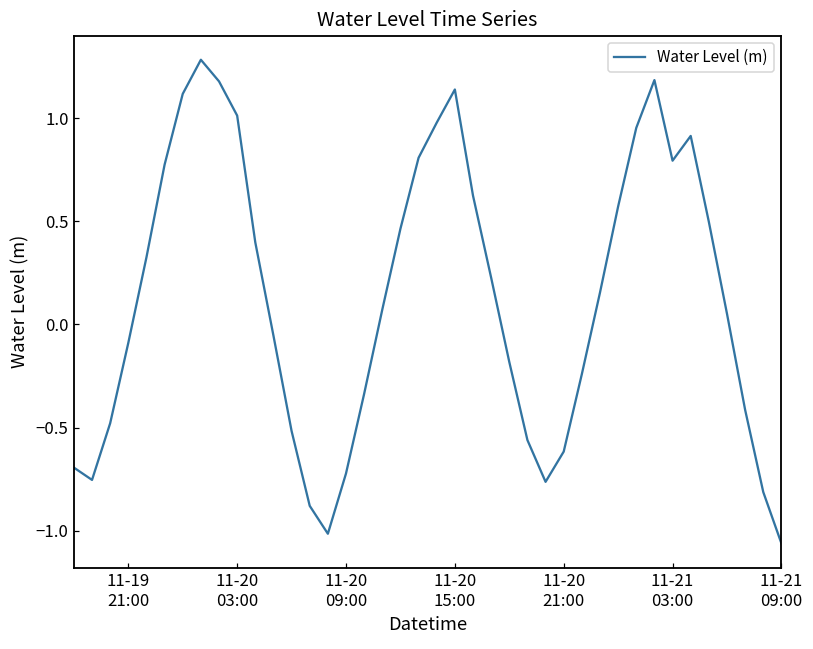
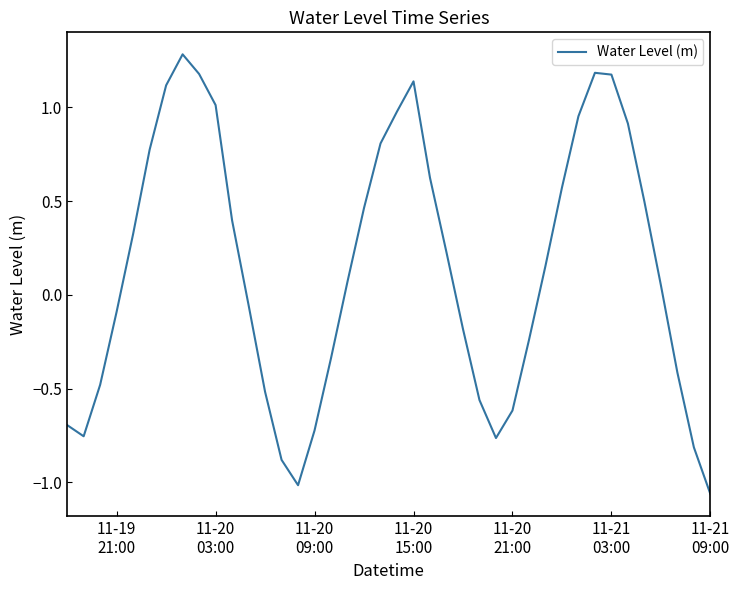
11-21 03:00: 0.79 -> 1.17
